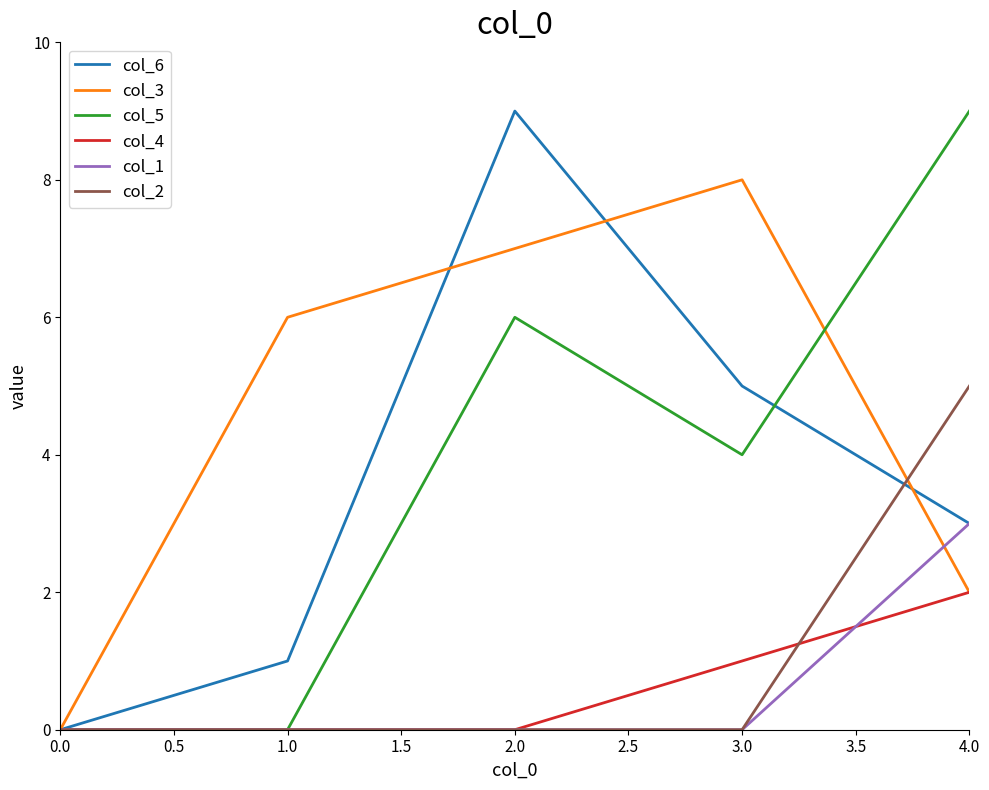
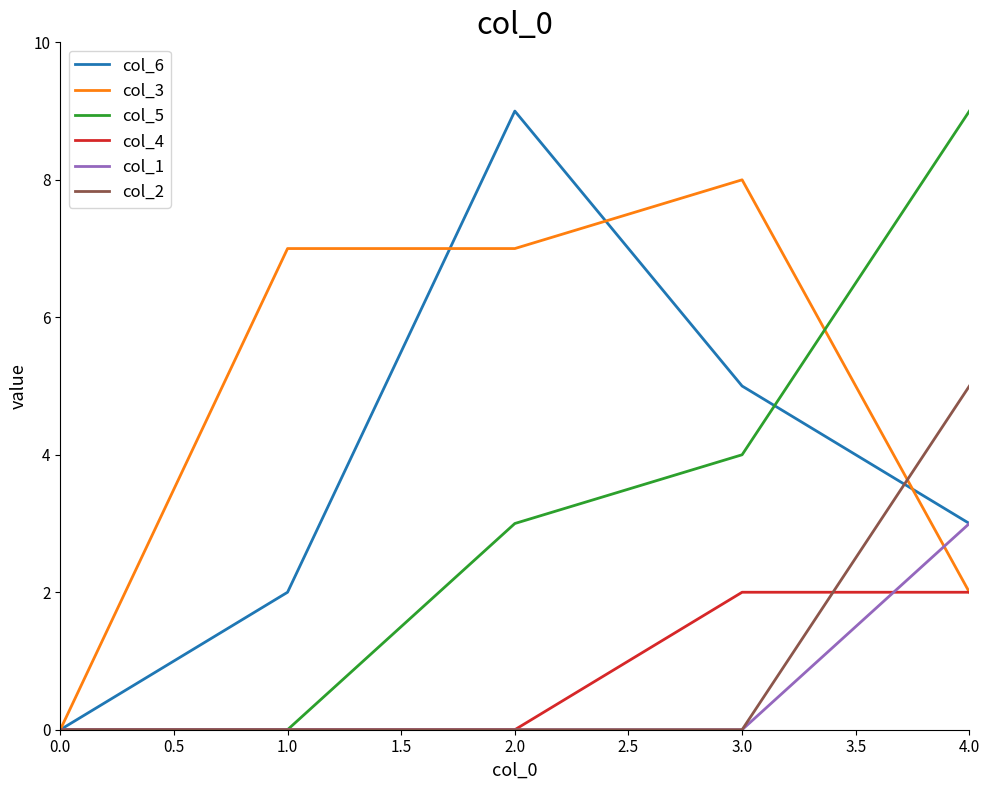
col_6, 1.0: 1 -> 2
col_3, 1.0: 6 -> 7
col_5, 2.0: 6 -> 3
col_4, 3.0: 1 -> 2
